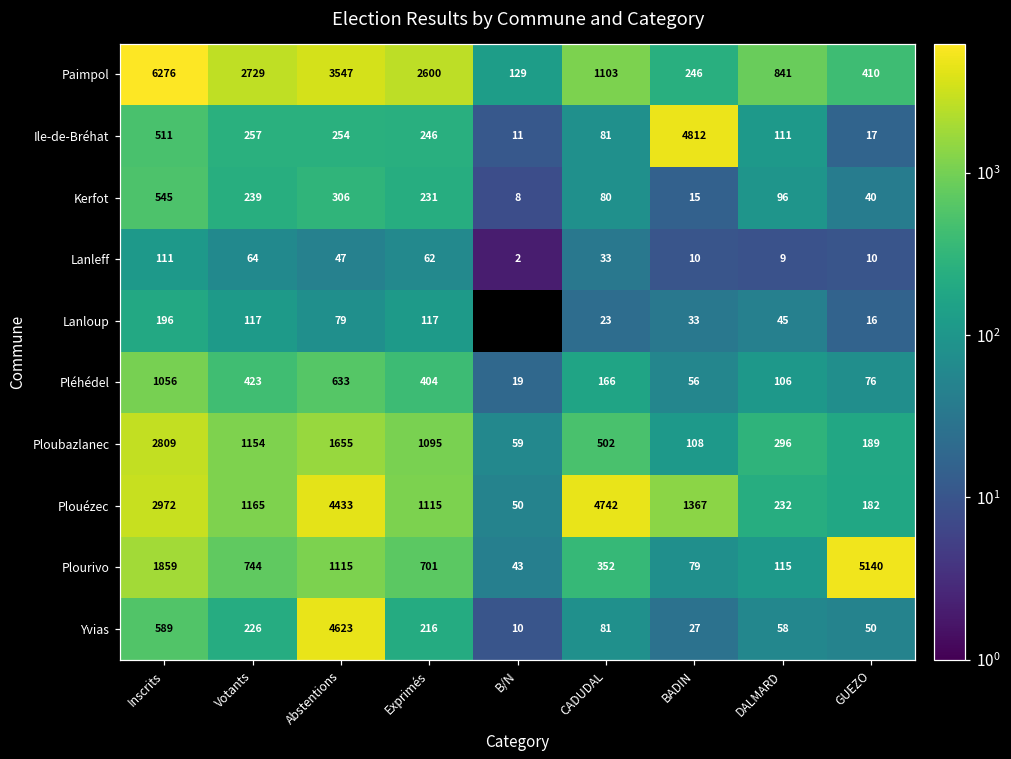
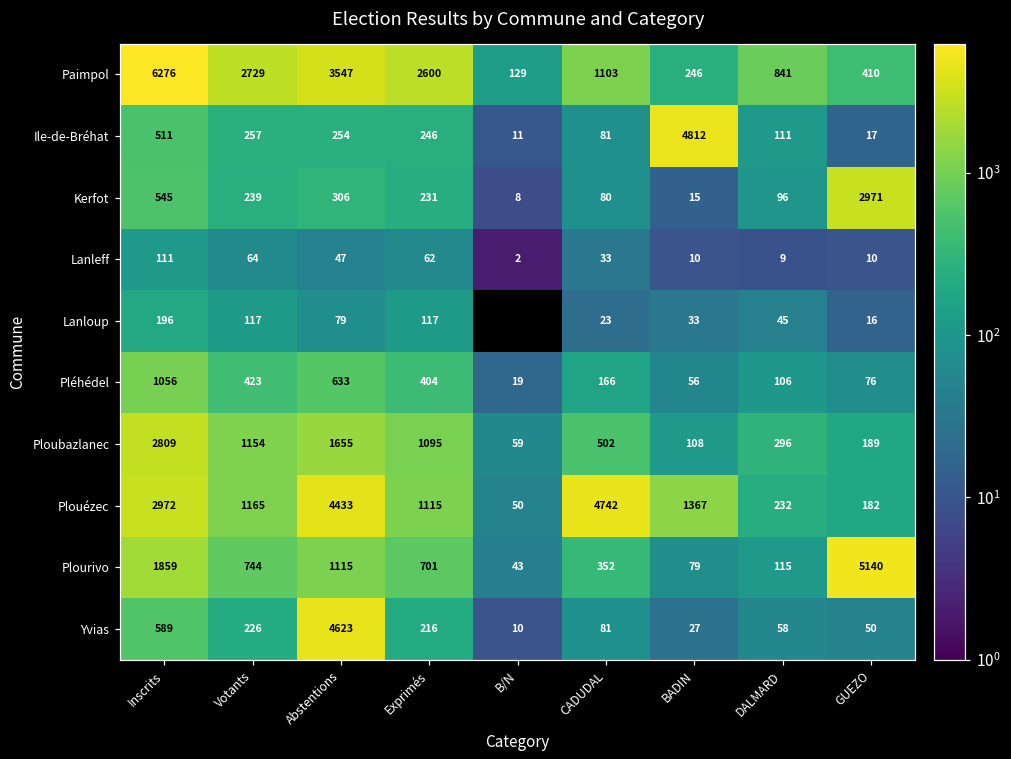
Kerfot, GUEZO: 40 -> 2971
